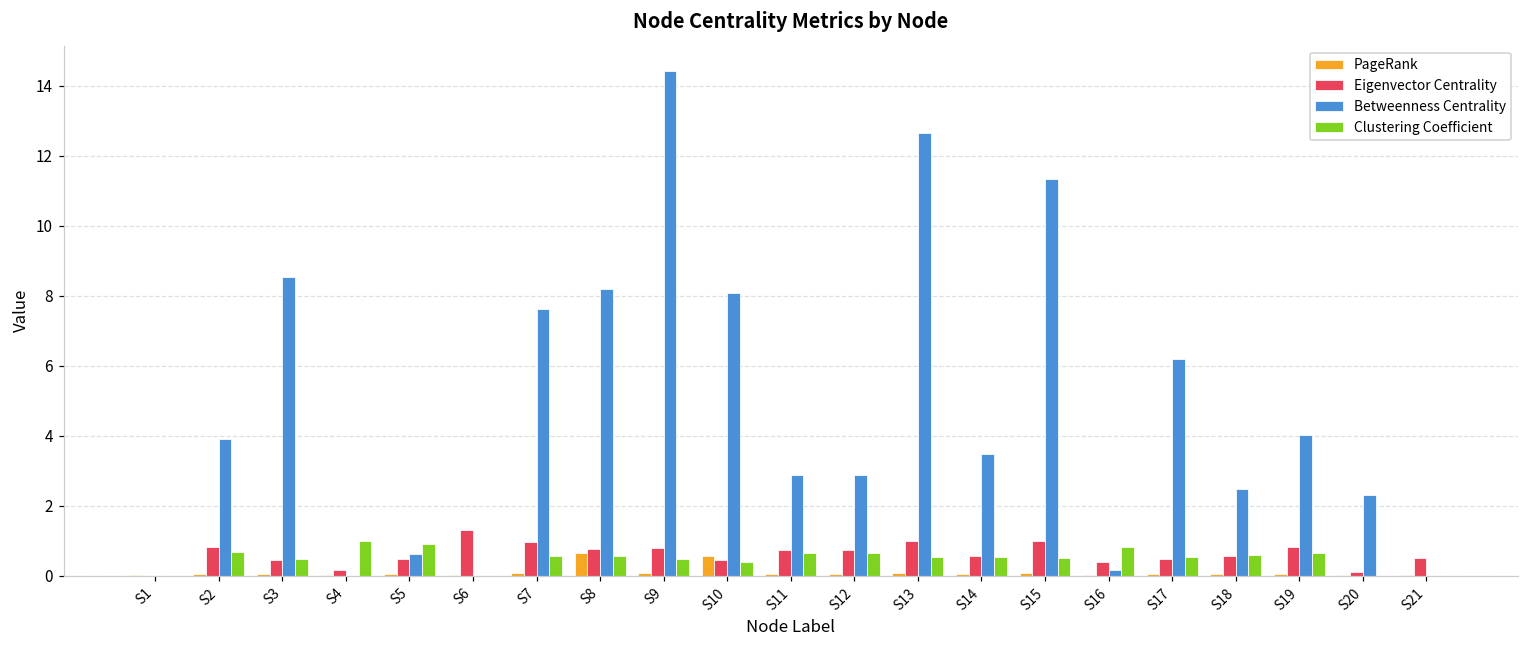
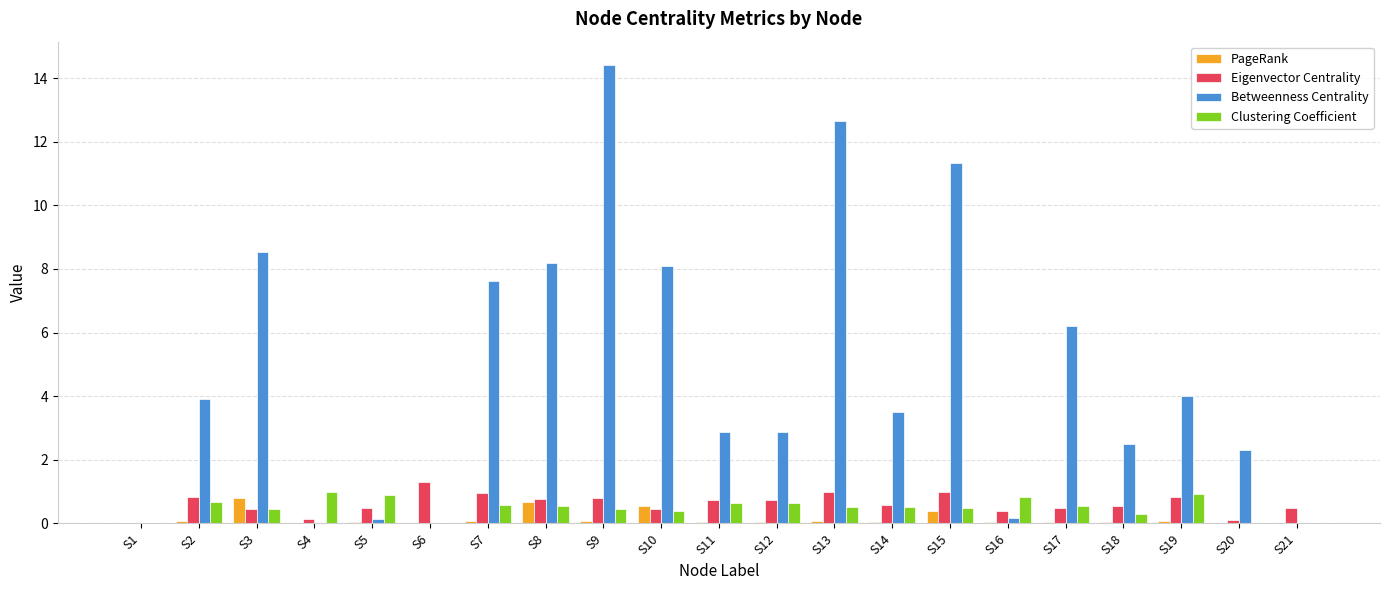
PageRank, S3: 0.0 -> 0.8
Betweenness Centrality, S5: 0.6 -> 0.1
PageRank, S15: 0.1 -> 0.4
Clustering Coefficient, S18: 0.6 -> 0.3
Clustering Coefficient, S19: 0.6 -> 0.9
